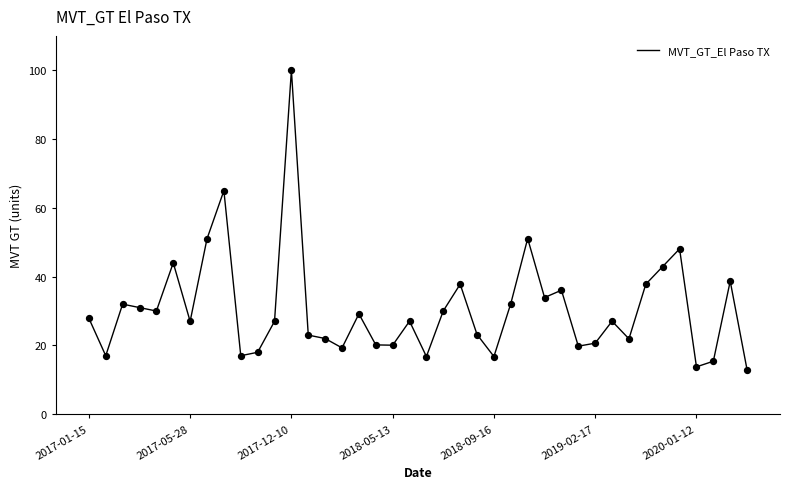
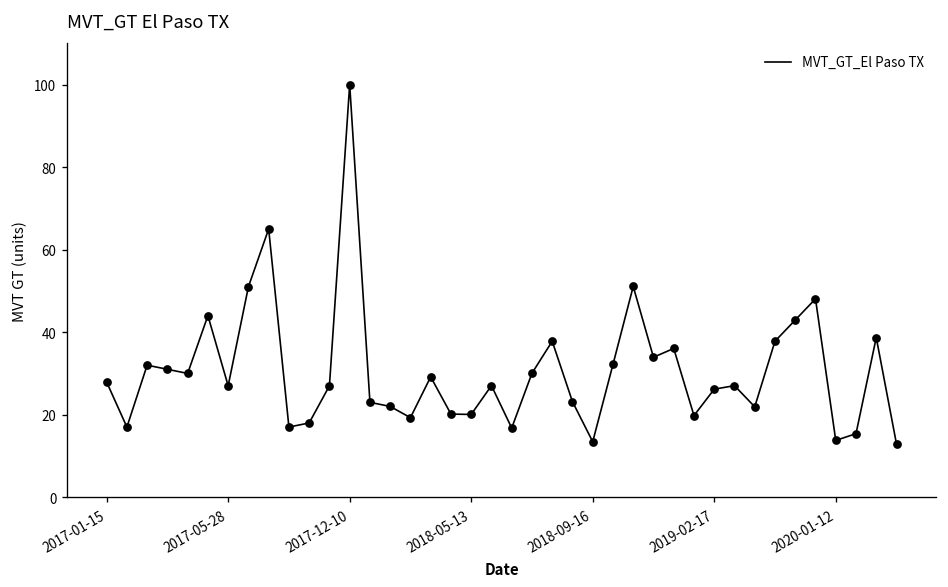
2018-09-16: 17 -> 13
2019-02-17: 21 -> 26
